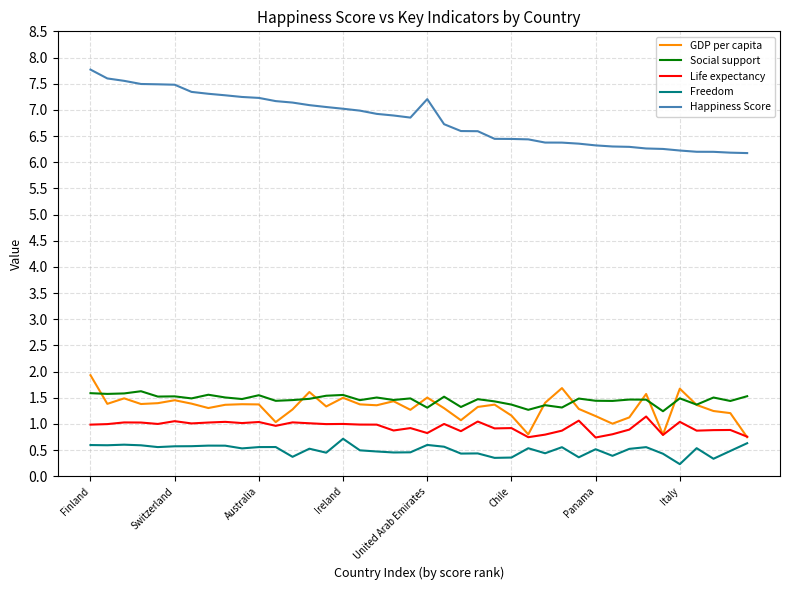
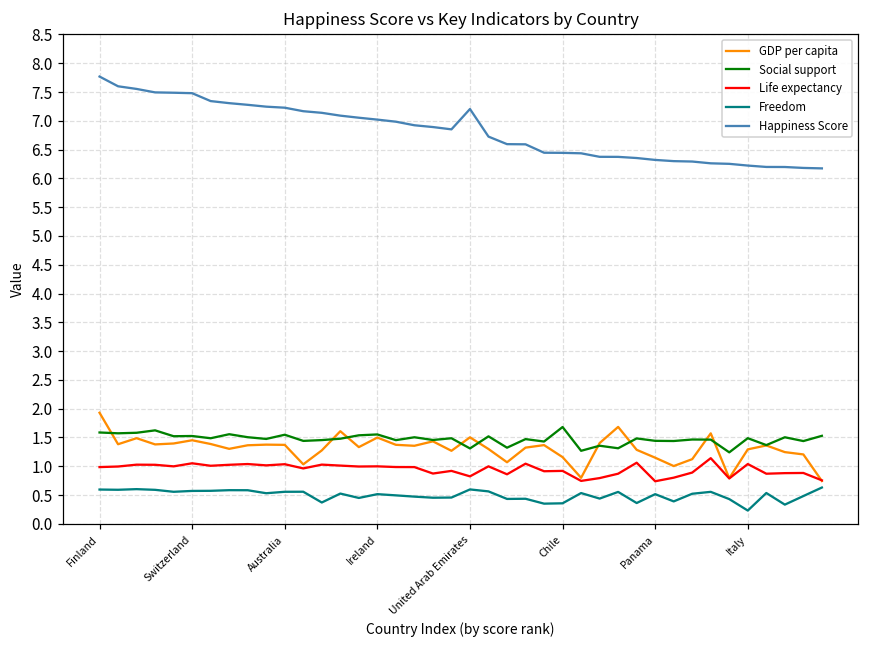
Freedom, Ireland: 0.7 -> 0.5
Social support, Chile: 1.4 -> 1.7
GDP per capita, Italy: 1.7 -> 1.3
